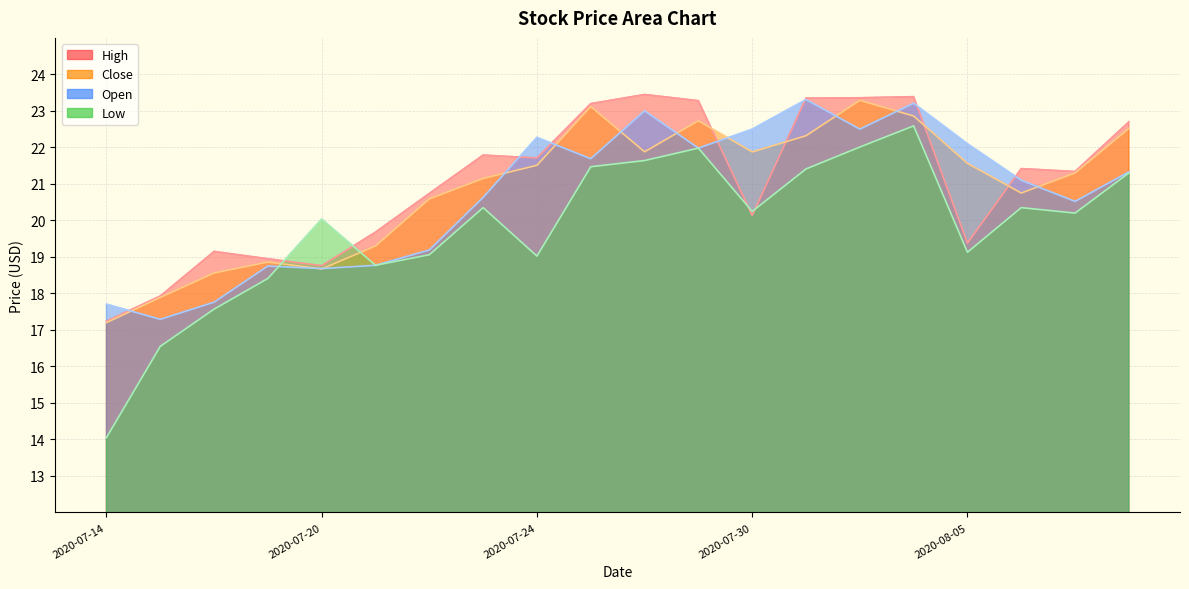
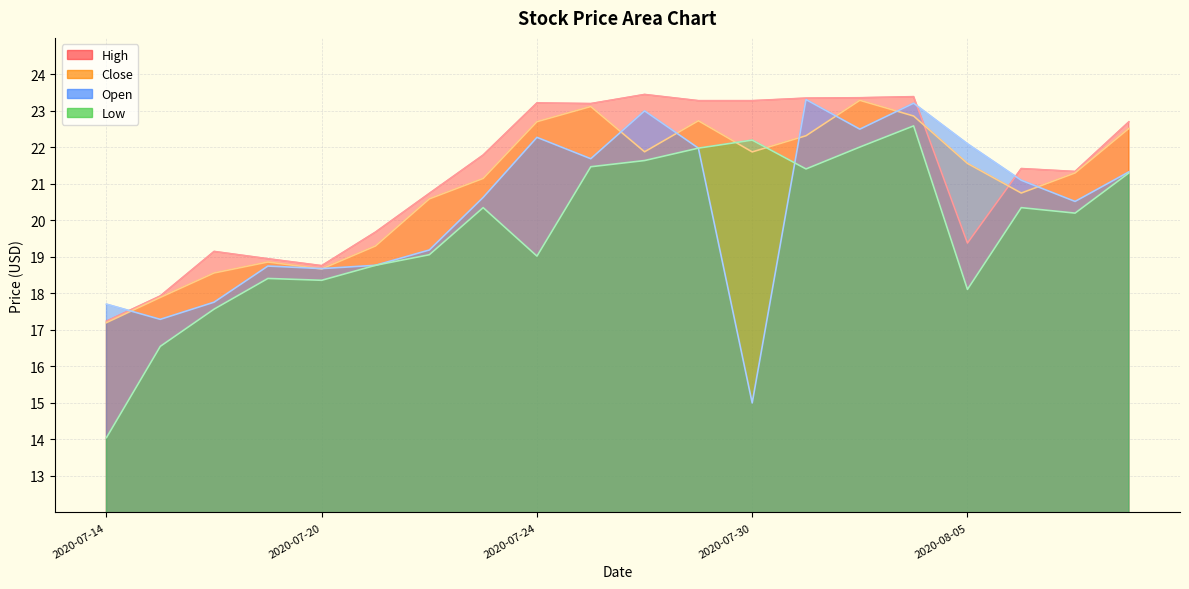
Low, 2020-07-20: 20.0 -> 18.4
High, 2020-07-24: 21.7 -> 23.2
Close, 2020-07-24: 21.5 -> 22.7
High, 2020-07-30: 20.1 -> 23.3
Open, 2020-07-30: 22.5 -> 15.0
Low, 2020-07-30: 20.2 -> 22.2
Low, 2020-08-05: 19.1 -> 18.1
